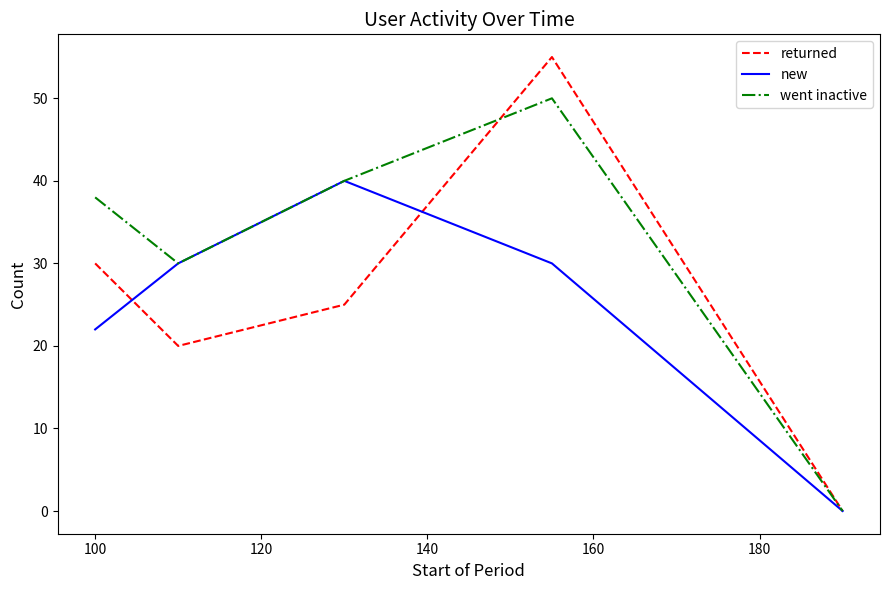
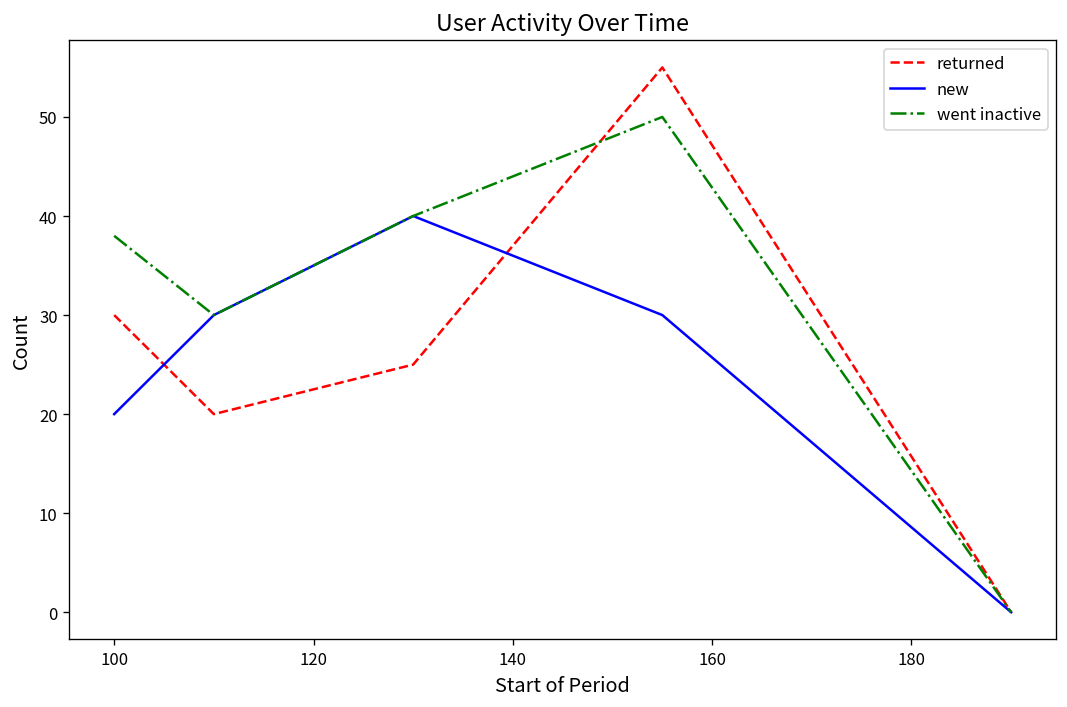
new, 100: 22 -> 20
